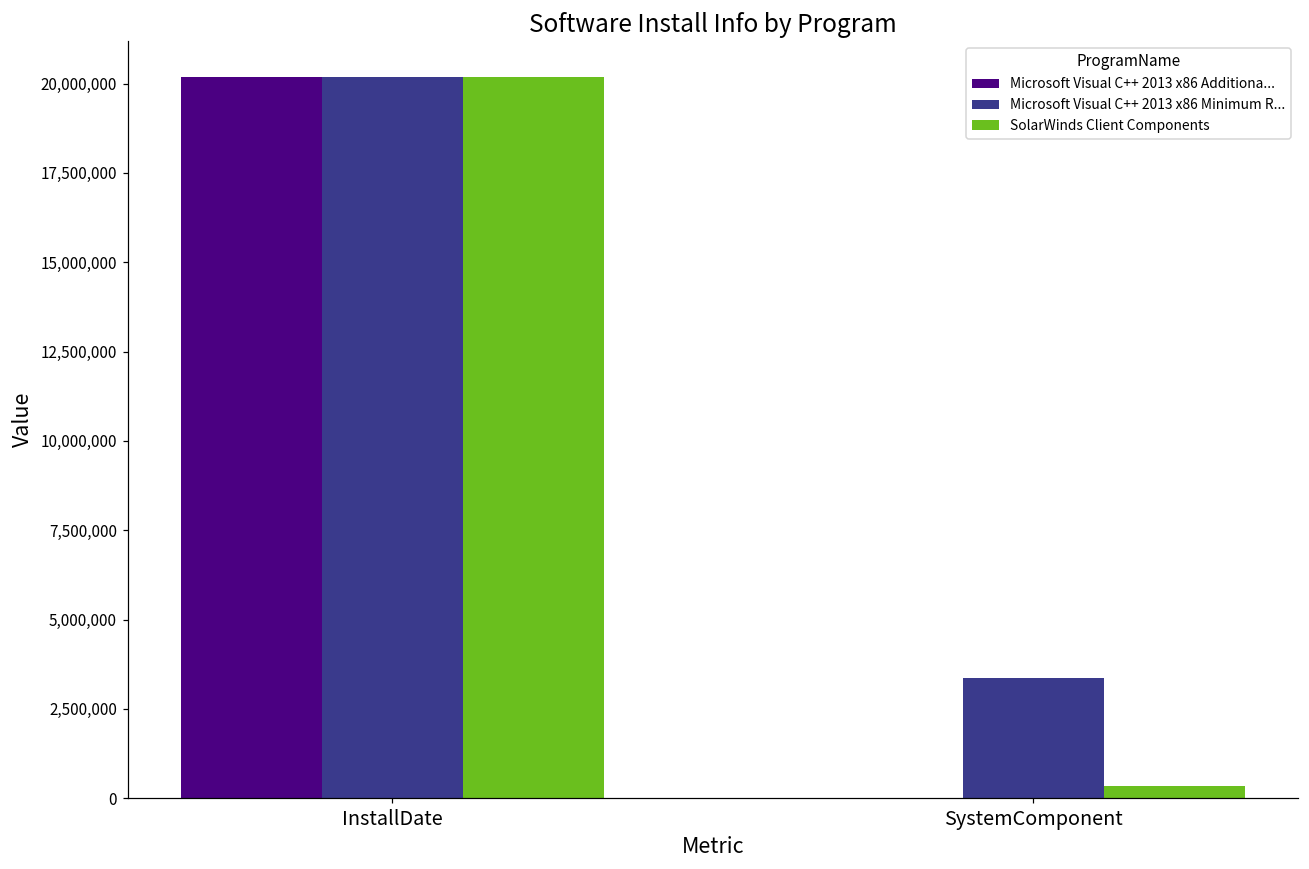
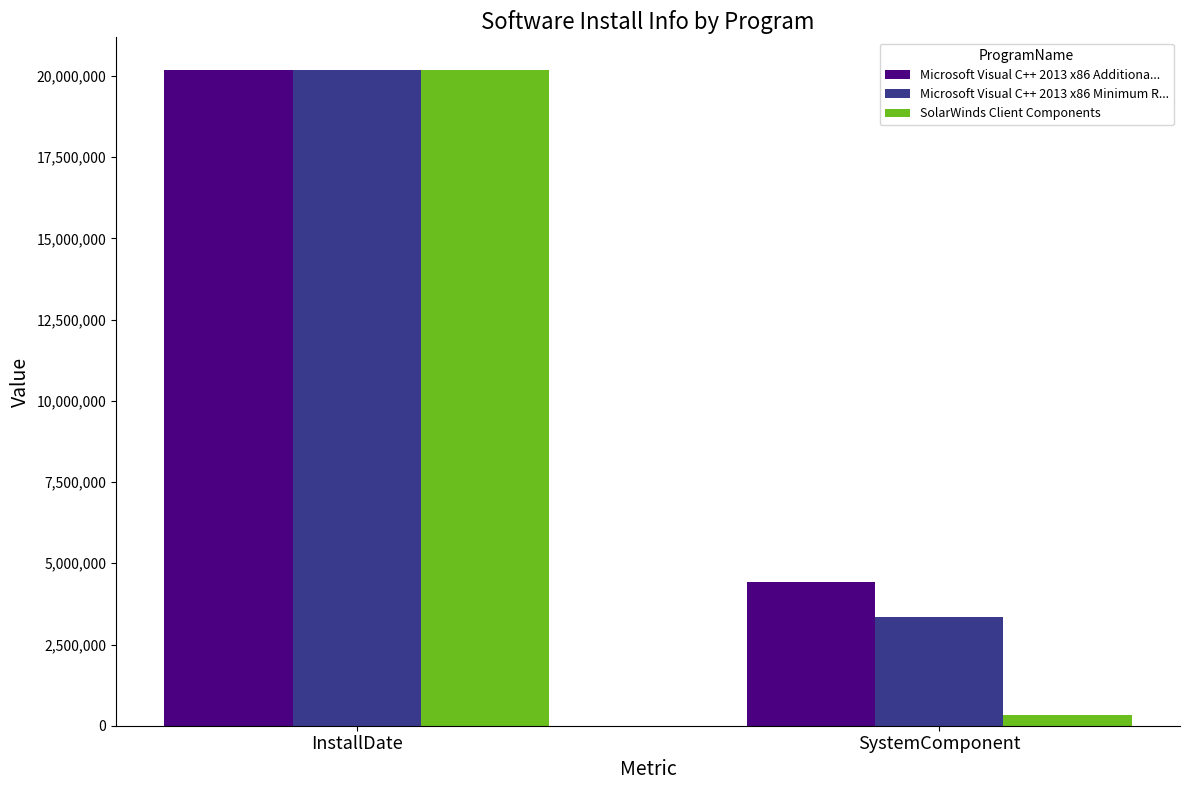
Microsoft Visual C++ 2013 x86 Additiona..., SystemComponent: 0 -> 4,400,000
